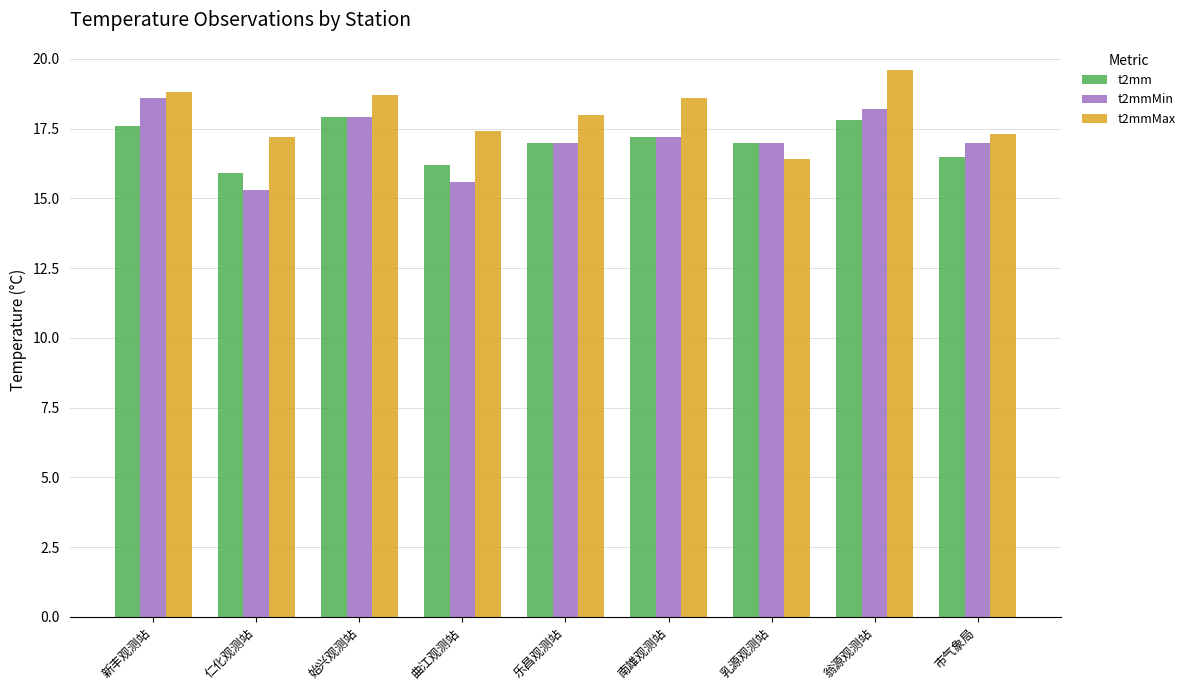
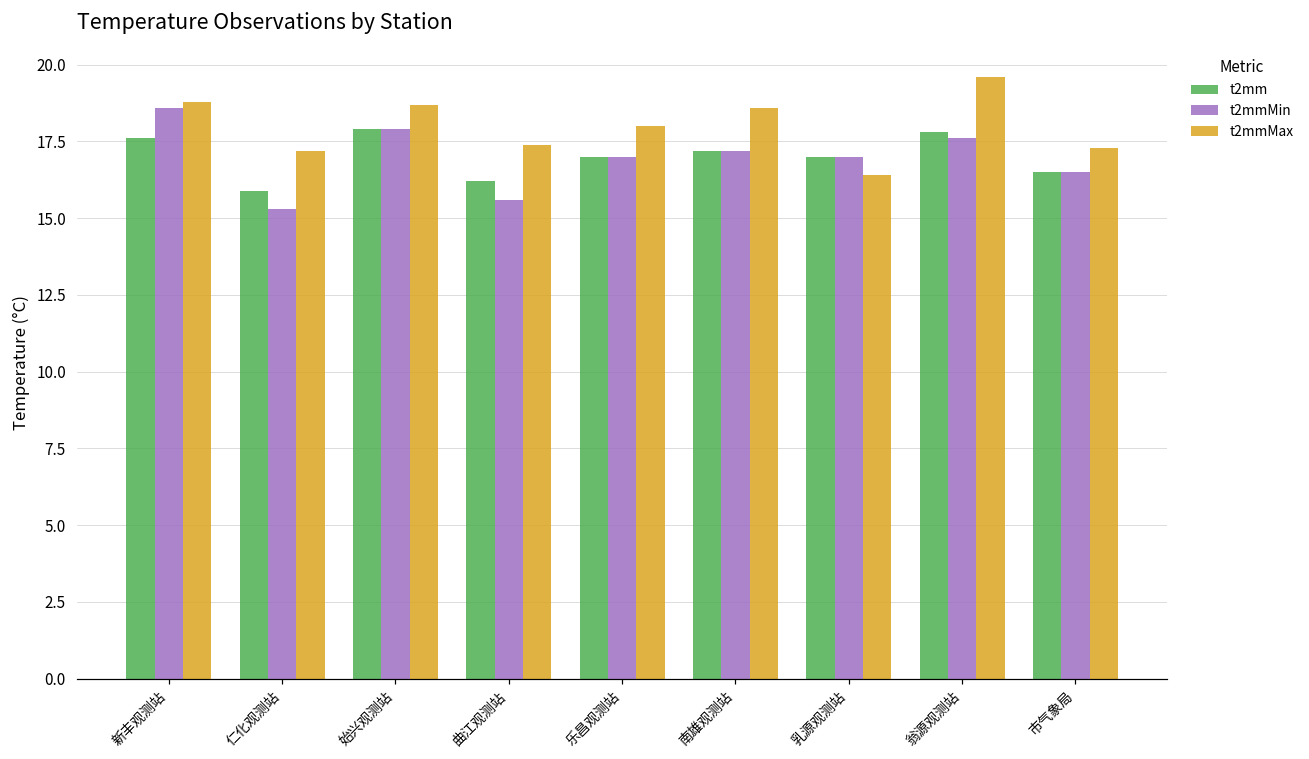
t2mmMin, 翁源观测站: 18.2 -> 17.6
t2mmMin, 市气象局: 17.0 -> 16.5
